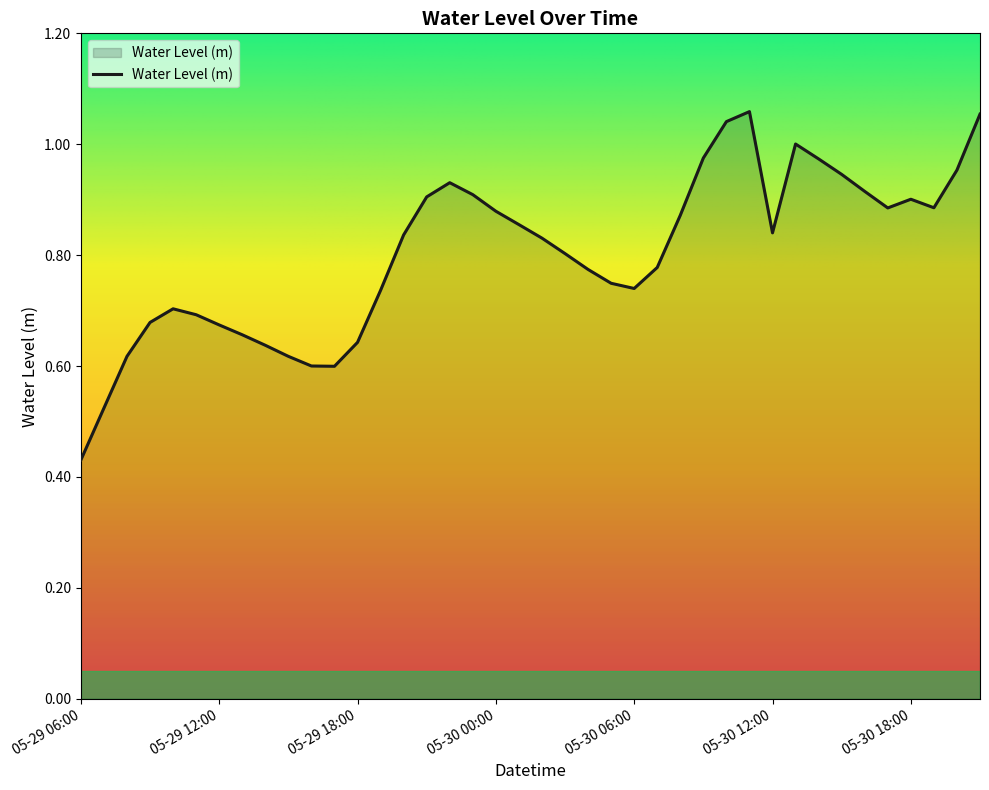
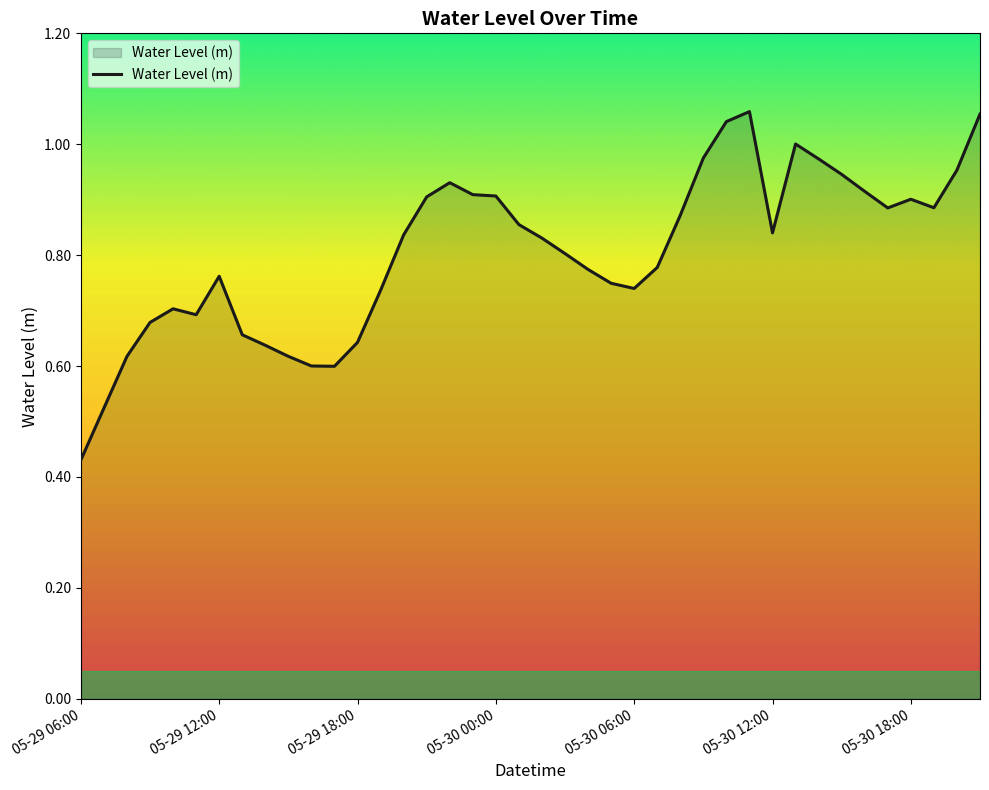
05-29 12:00: 0.67 -> 0.76
05-30 00:00: 0.88 -> 0.91
